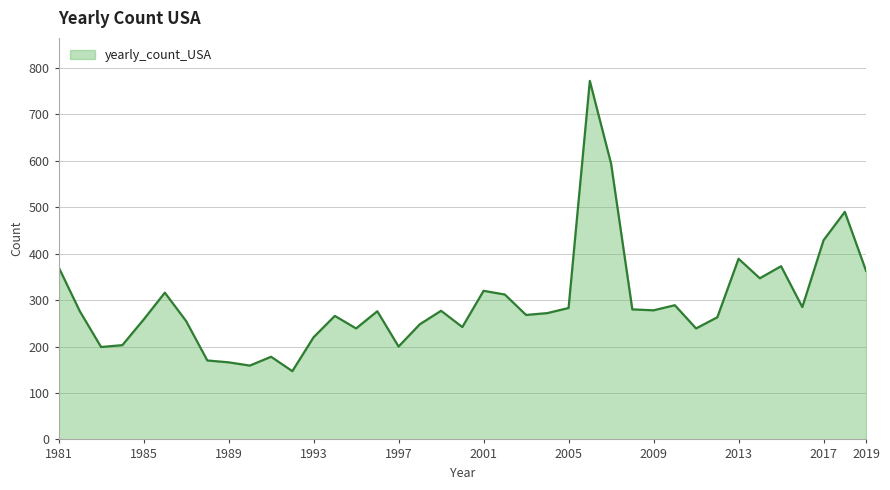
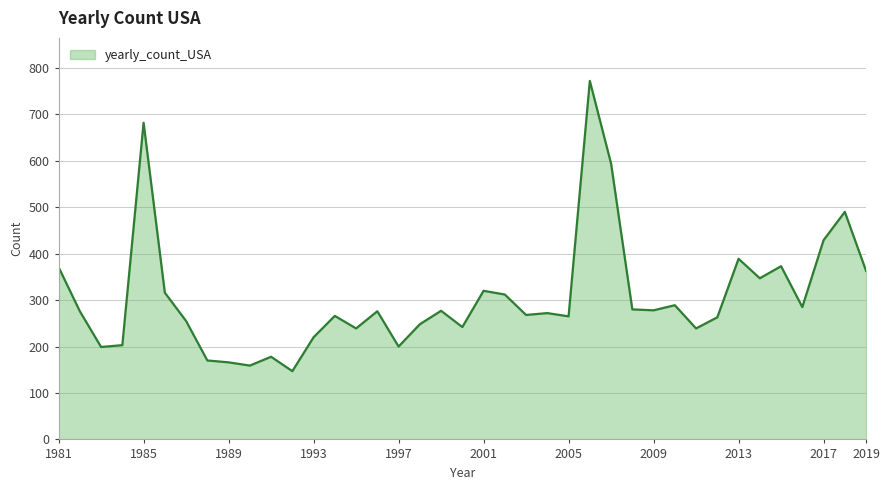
1985: 260 -> 680
2005: 280 -> 270
